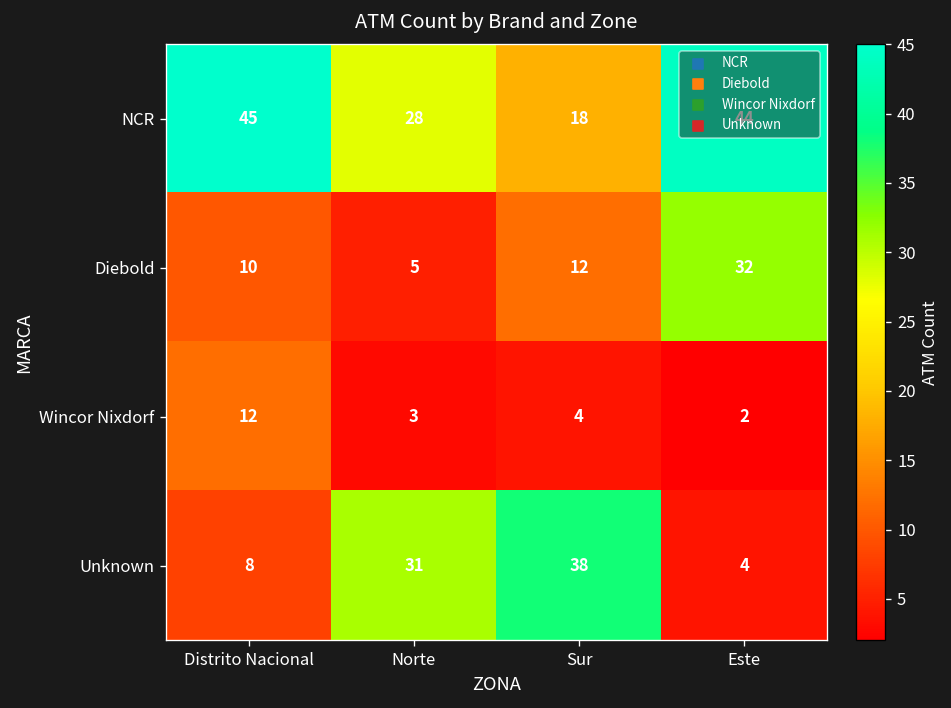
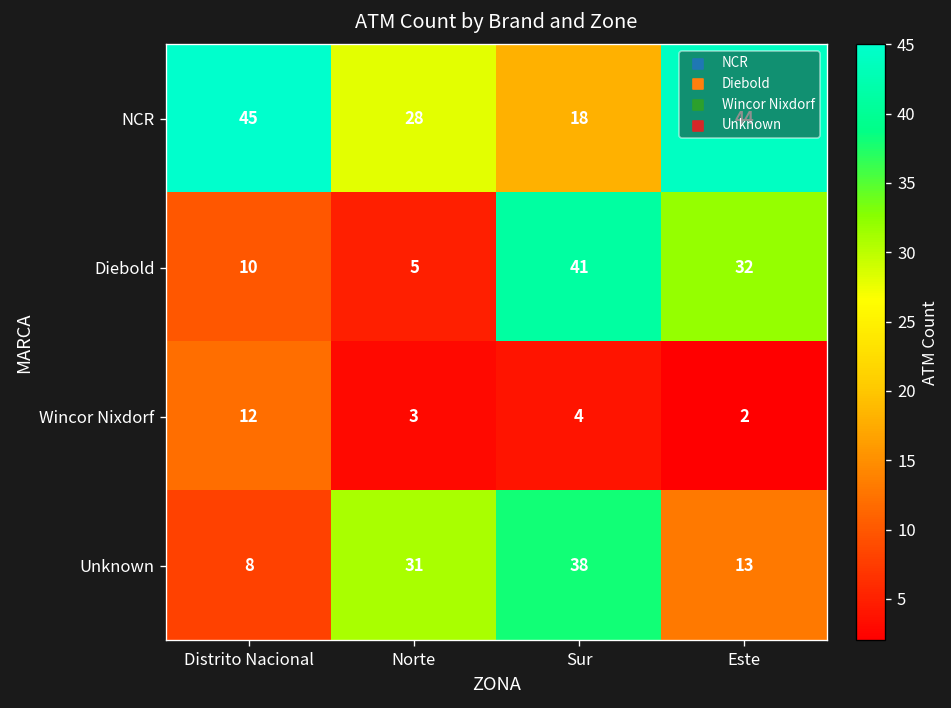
Diebold, Sur: 12 -> 41
Unknown, Este: 4 -> 13
